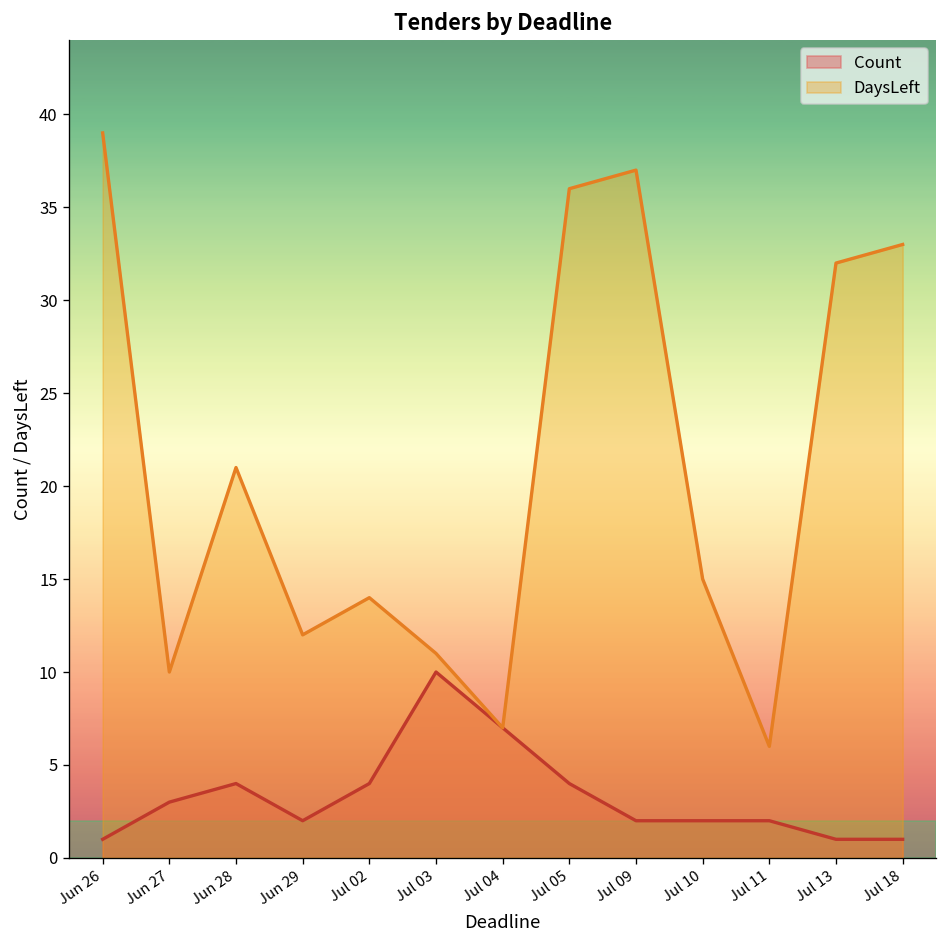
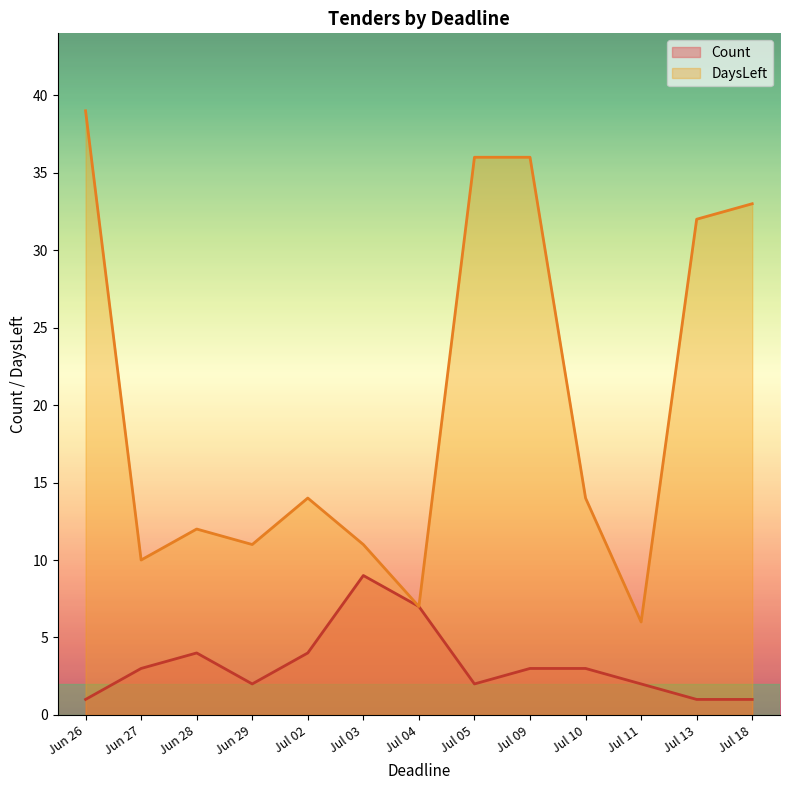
DaysLeft, Jun 28: 21 -> 12
DaysLeft, Jun 29: 12 -> 11
Count, Jul 03: 10 -> 9
Count, Jul 05: 4 -> 2
Count, Jul 09: 2 -> 3
DaysLeft, Jul 09: 37 -> 36
Count, Jul 10: 2 -> 3
DaysLeft, Jul 10: 15 -> 14
